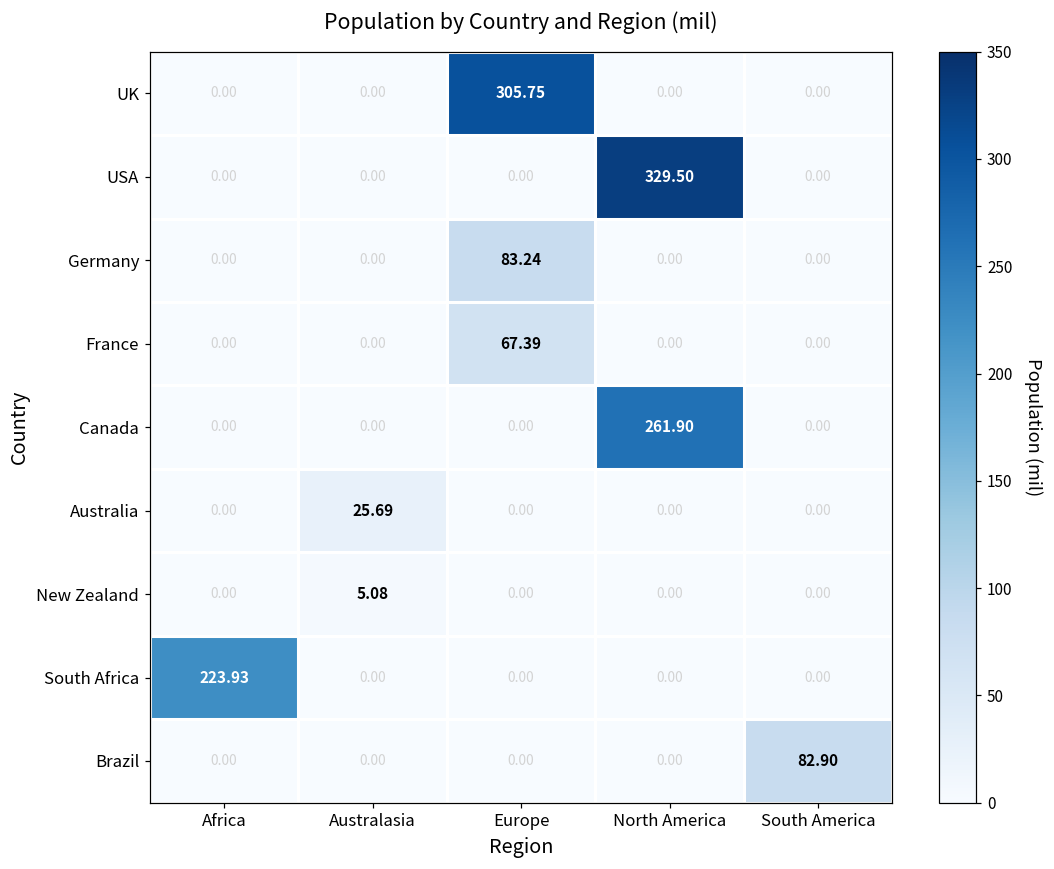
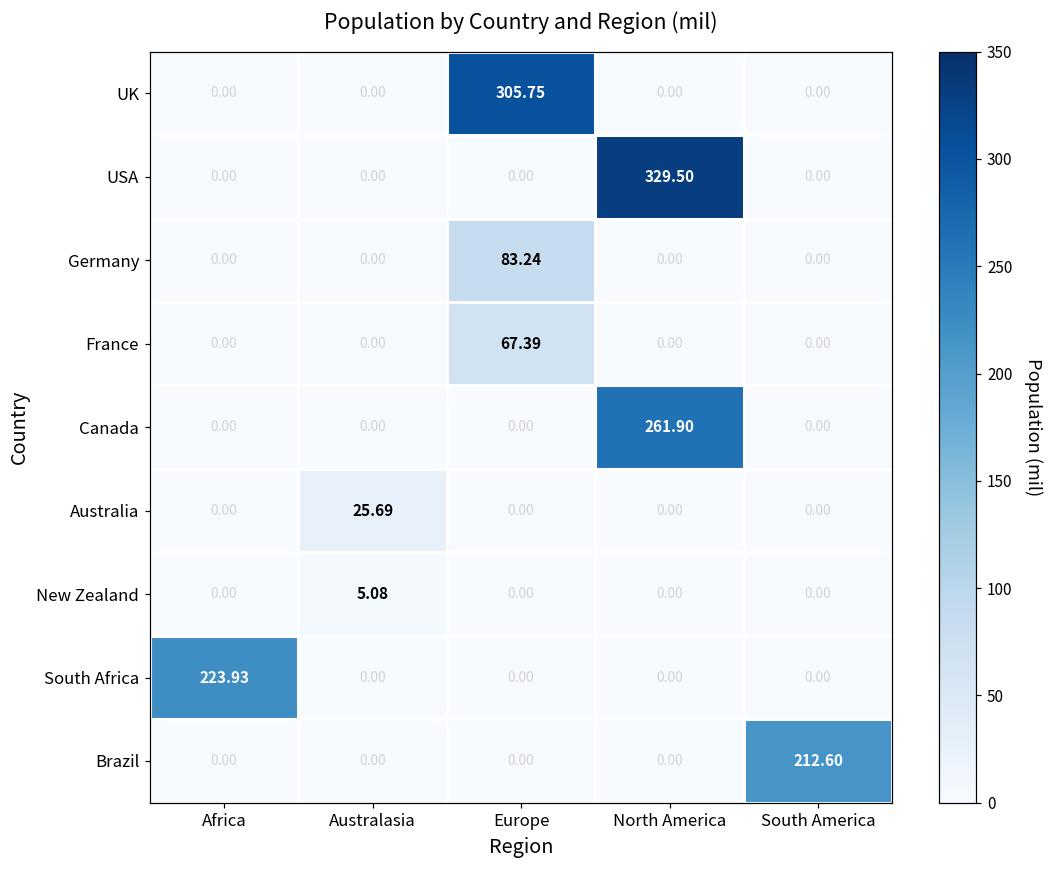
Brazil, South America: 82.90 -> 212.60
